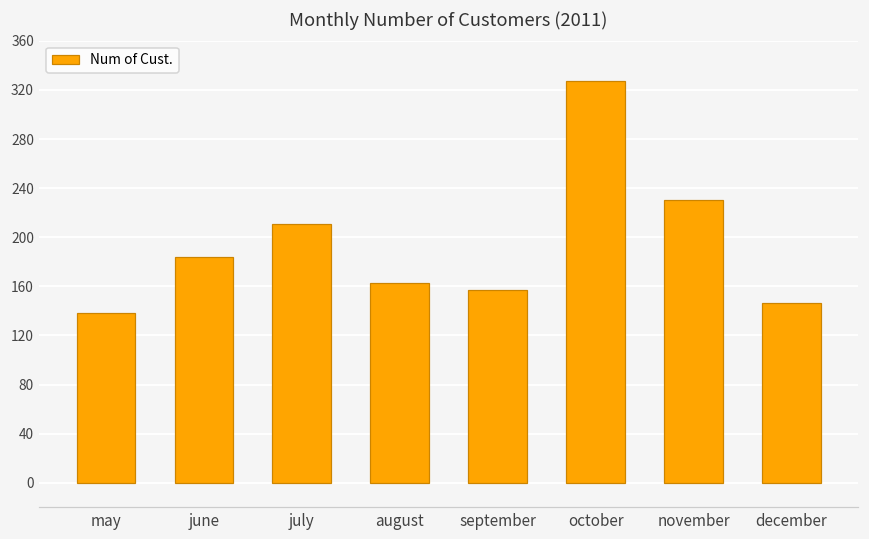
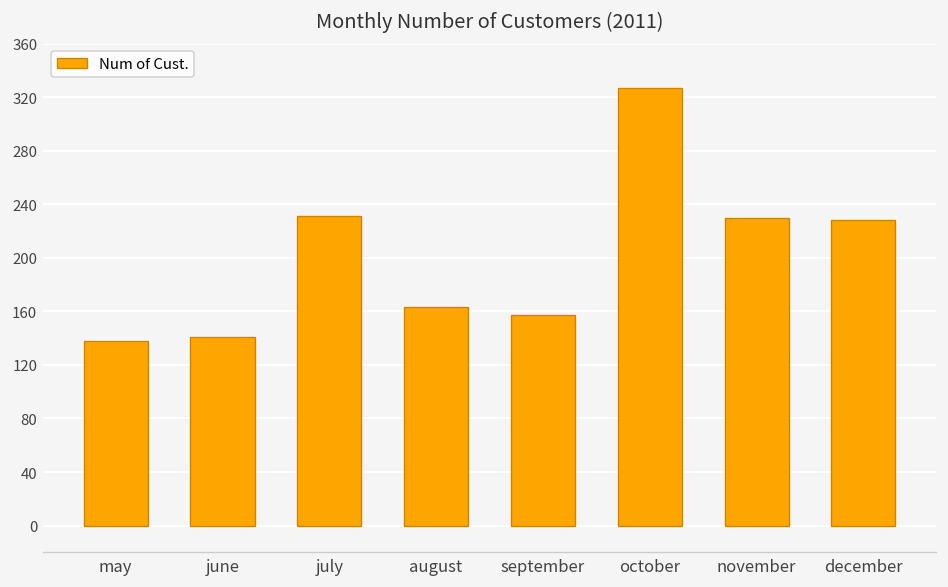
june: 184 -> 141
july: 211 -> 231
december: 146 -> 228
